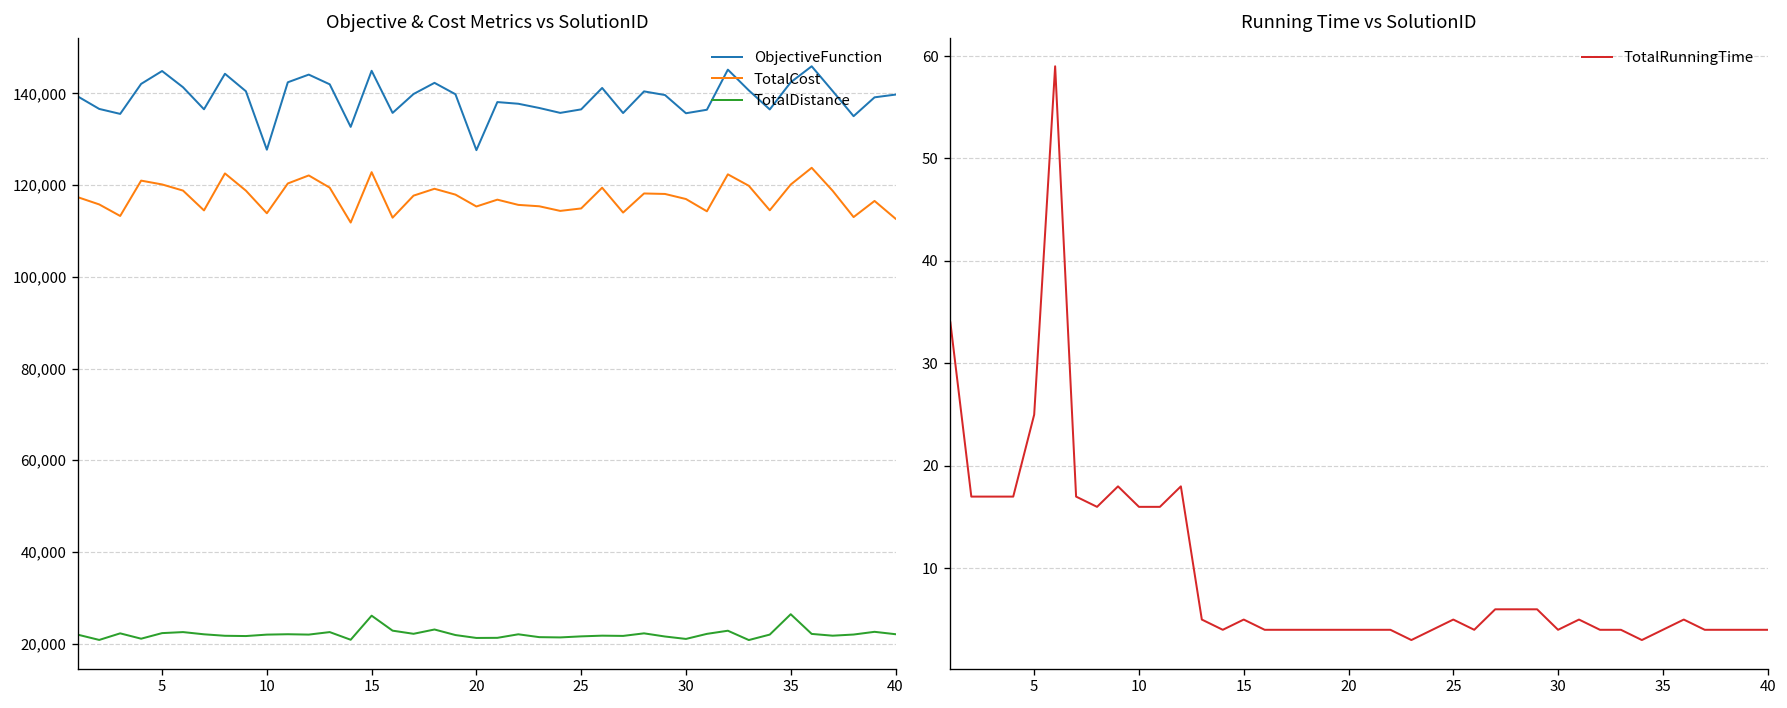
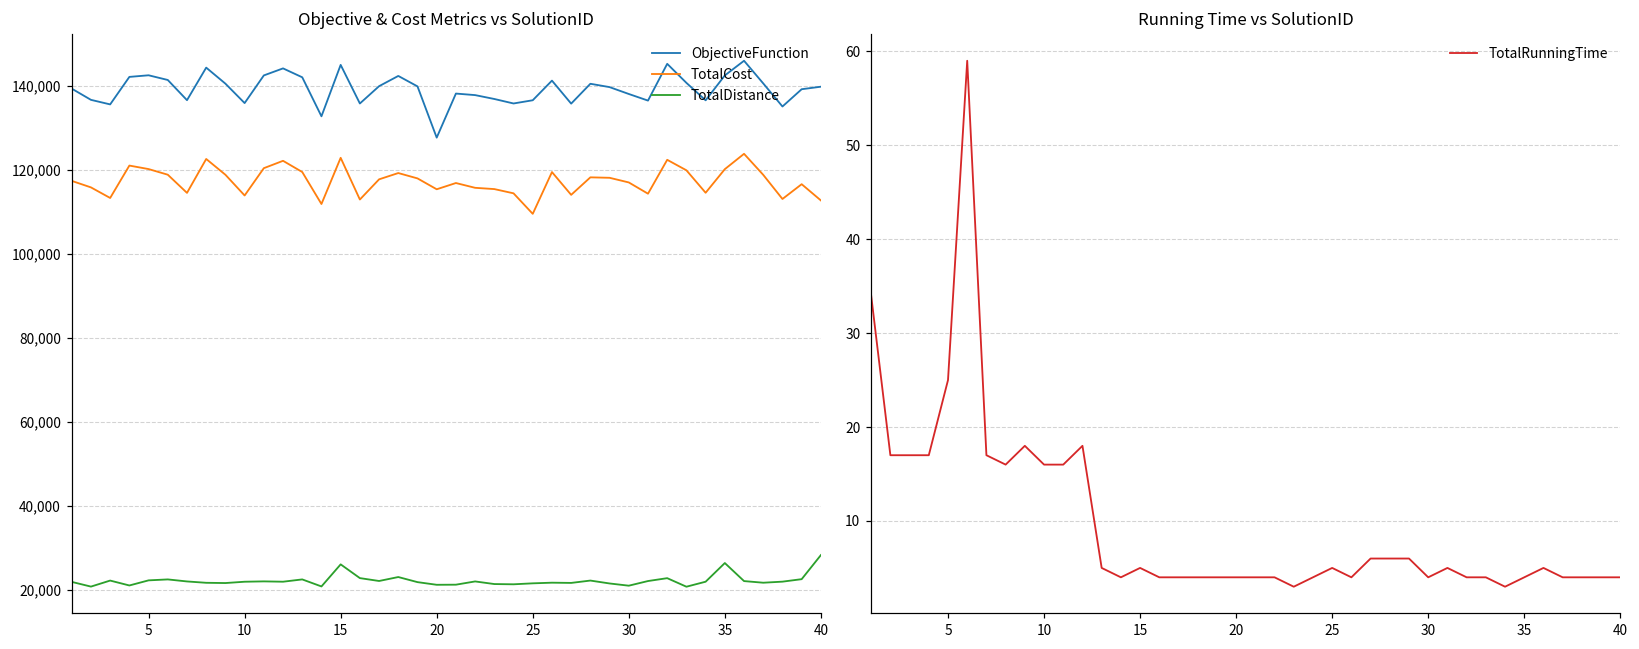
Objective & Cost Metrics vs SolutionID, ObjectiveFunction, 5: 145,000 -> 142,000
Objective & Cost Metrics vs SolutionID, ObjectiveFunction, 10: 128,000 -> 136,000
Objective & Cost Metrics vs SolutionID, TotalCost, 25: 115,000 -> 110,000
Objective & Cost Metrics vs SolutionID, ObjectiveFunction, 30: 136,000 -> 138,000
Objective & Cost Metrics vs SolutionID, TotalDistance, 40: 22,000 -> 28,000
